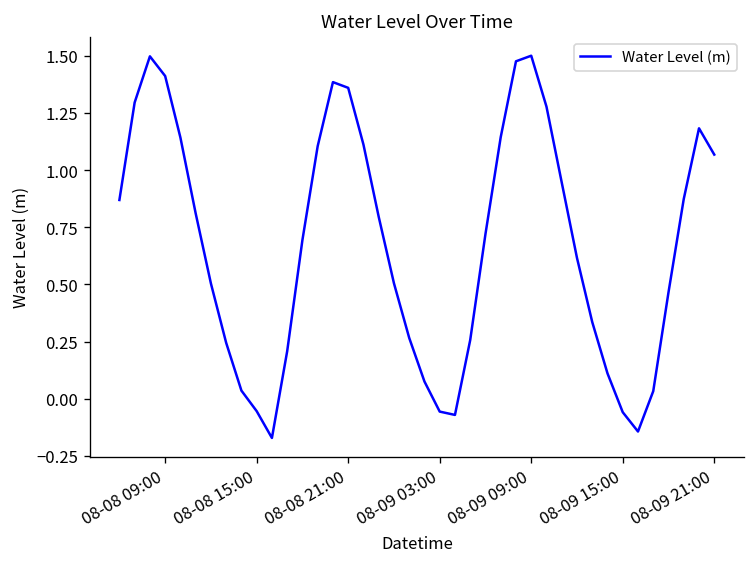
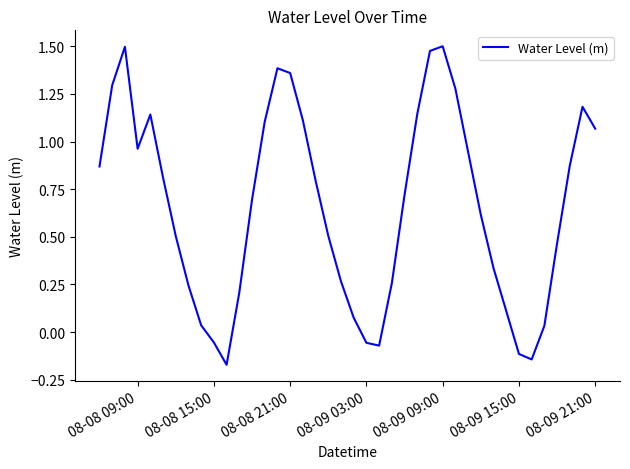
08-08 09:00: 1.41 -> 0.96
08-09 15:00: -0.06 -> -0.11
